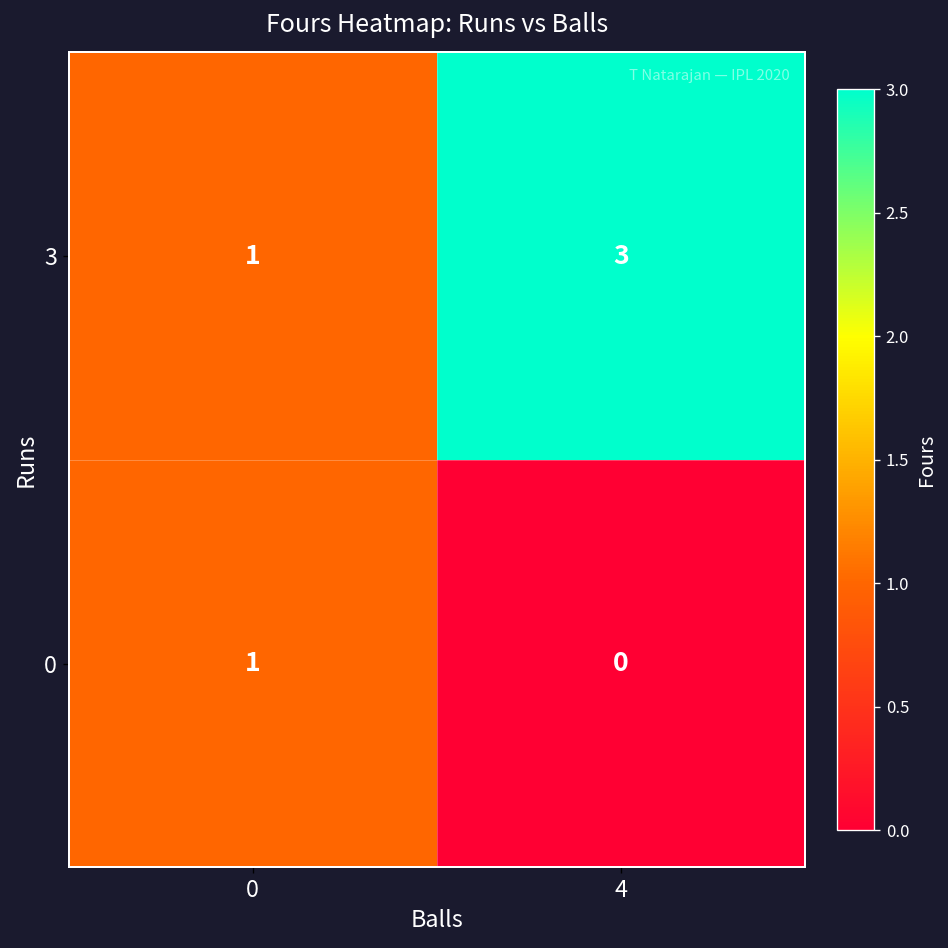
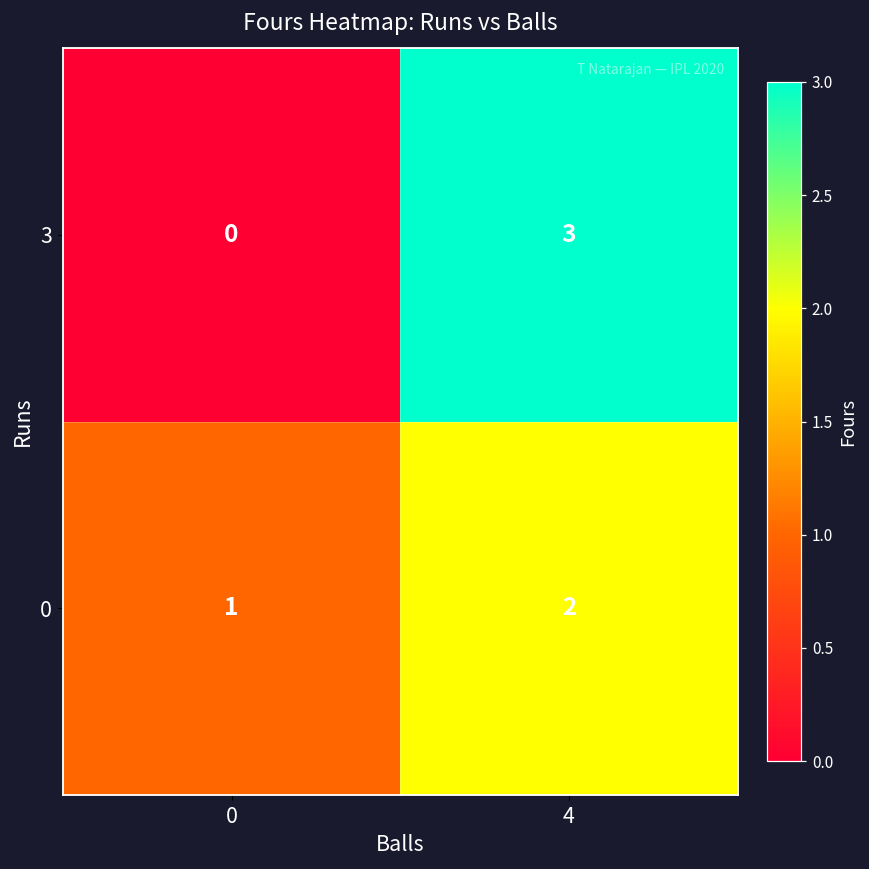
3, 0: 1 -> 0
0, 4: 0 -> 2
